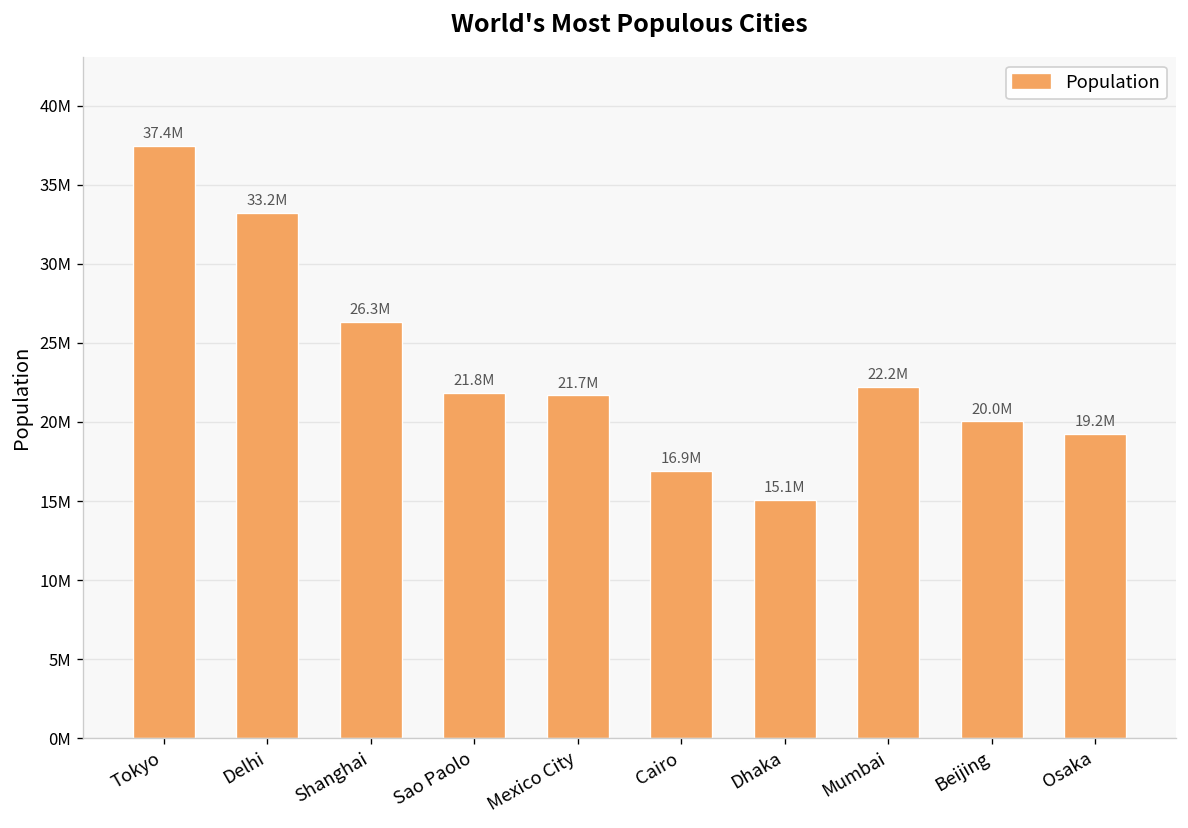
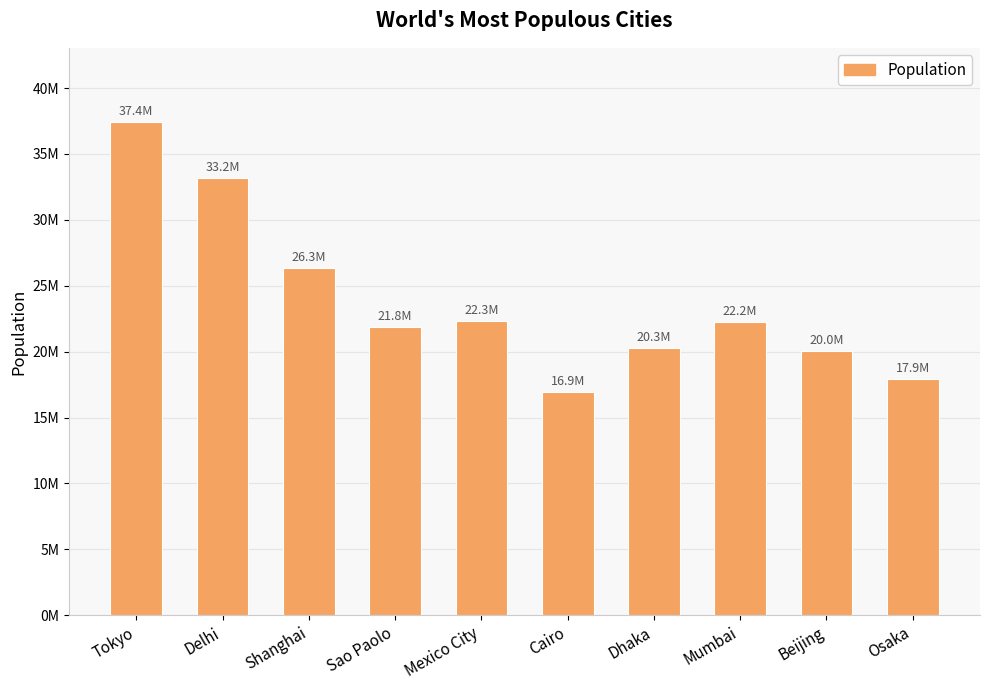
Mexico City: 21.7M -> 22.3M
Dhaka: 15.1M -> 20.3M
Osaka: 19.2M -> 17.9M
